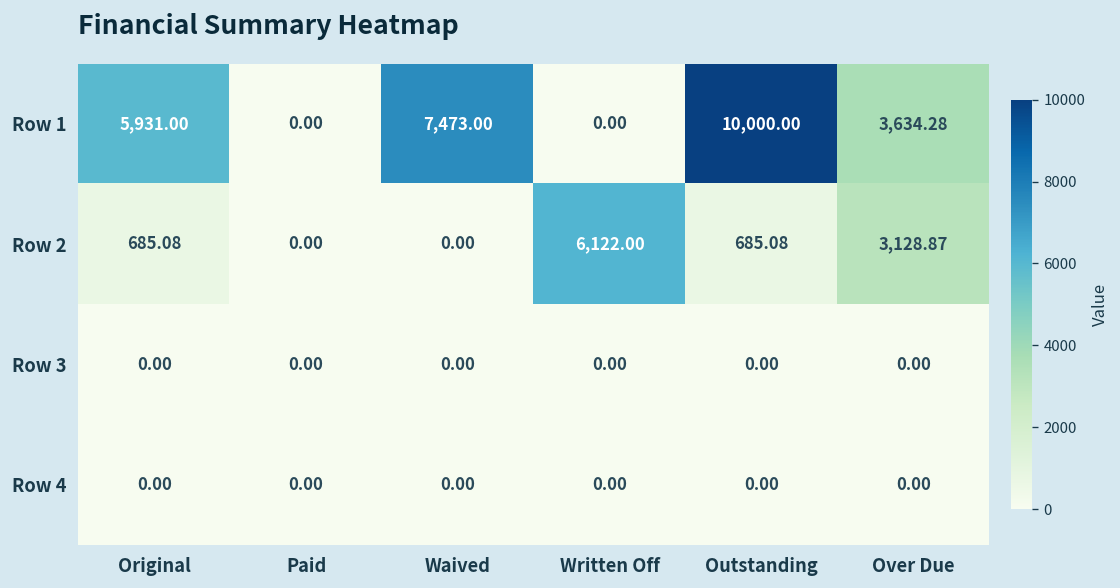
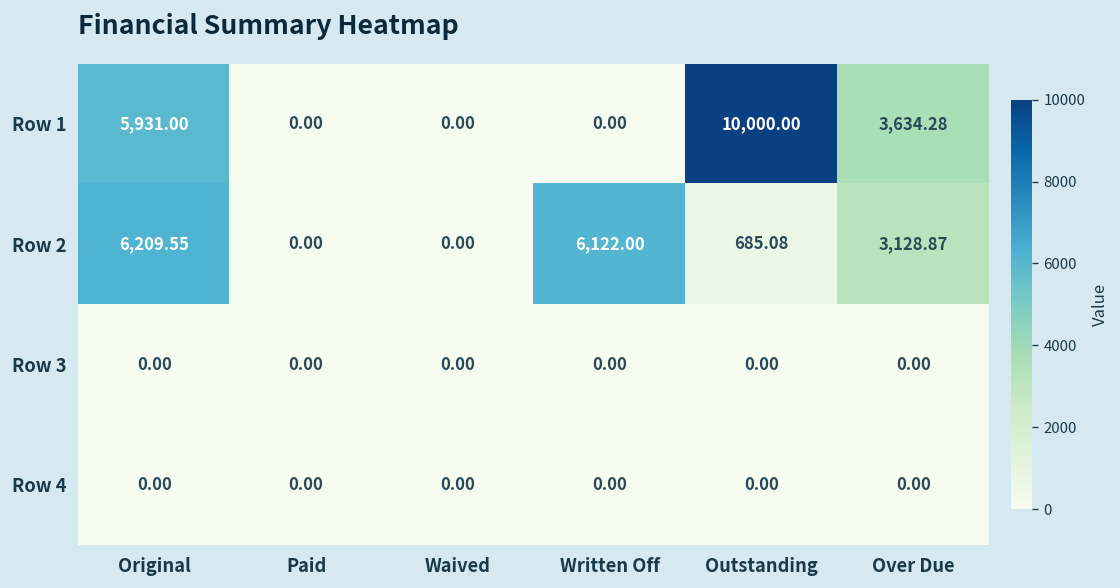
Row 1, Waived: 7,473.00 -> 0.00
Row 2, Original: 685.08 -> 6,209.55
